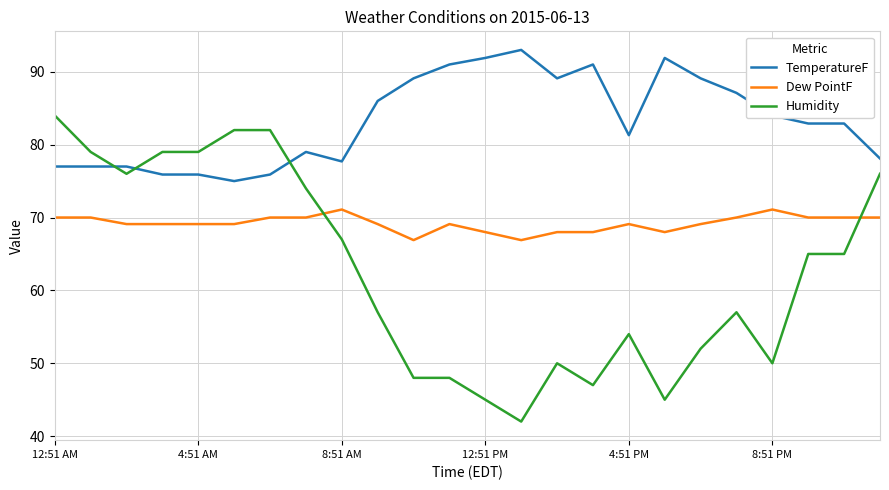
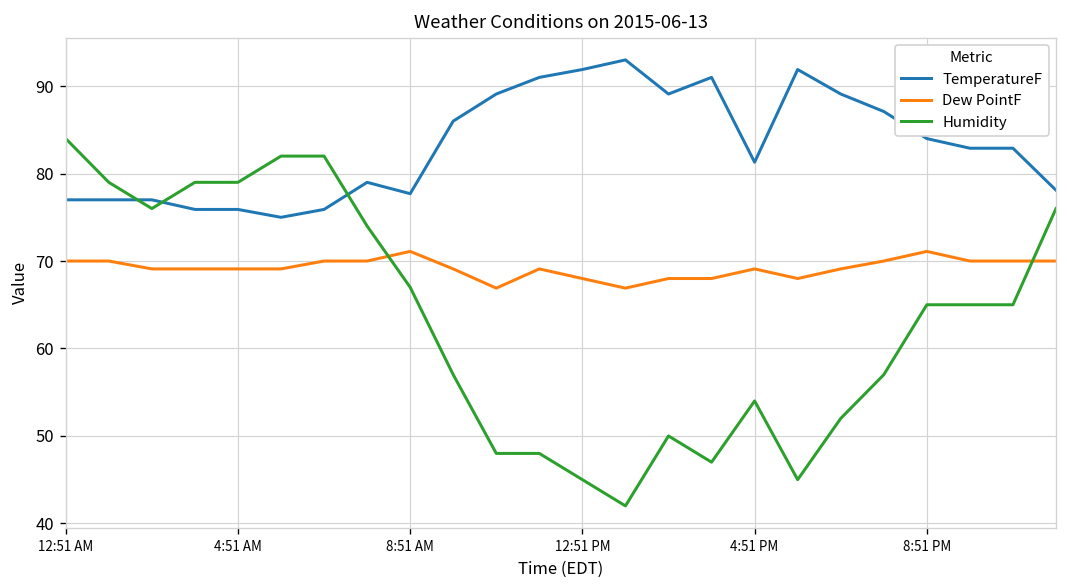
Humidity, 8:51 PM: 50 -> 65
